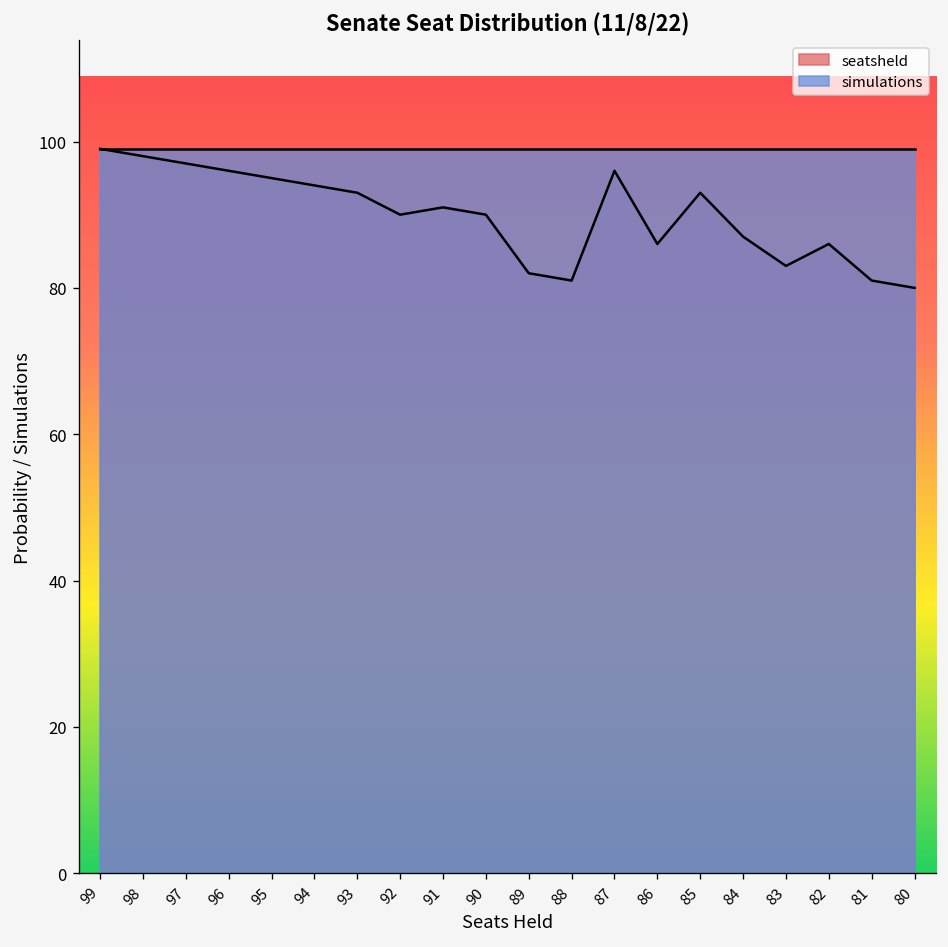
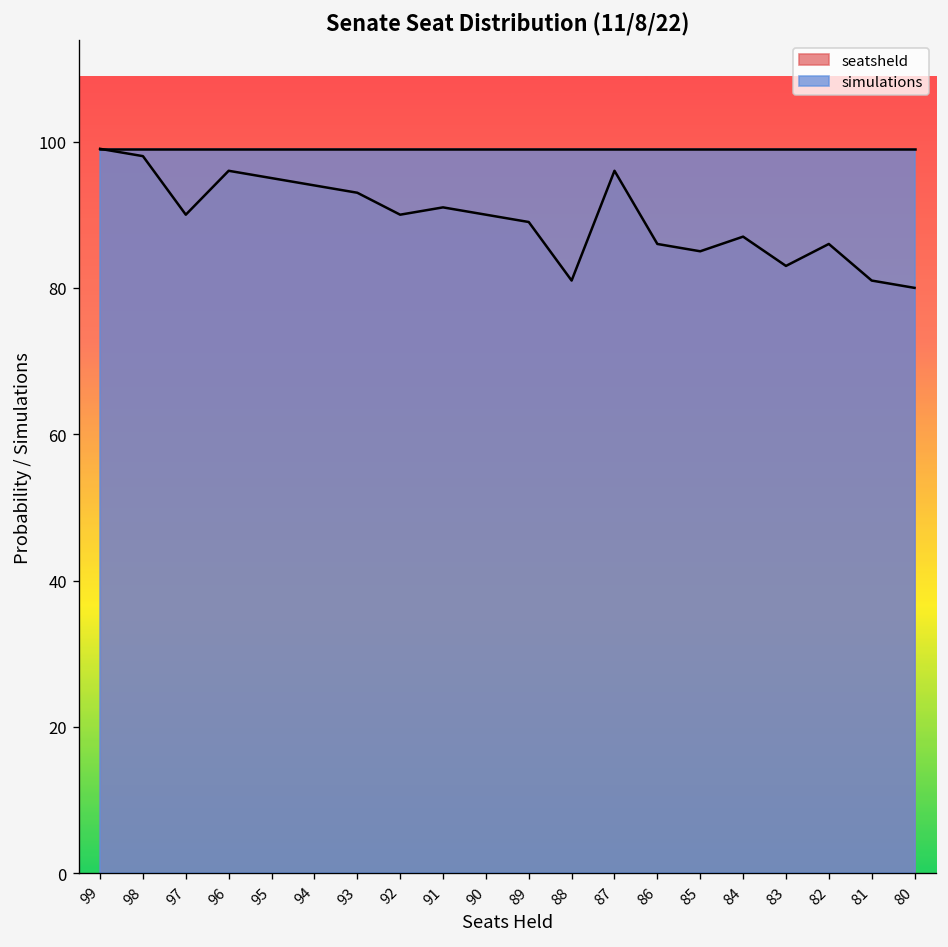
seatsheld, 97: 97 -> 90
seatsheld, 89: 82 -> 89
seatsheld, 85: 93 -> 85
